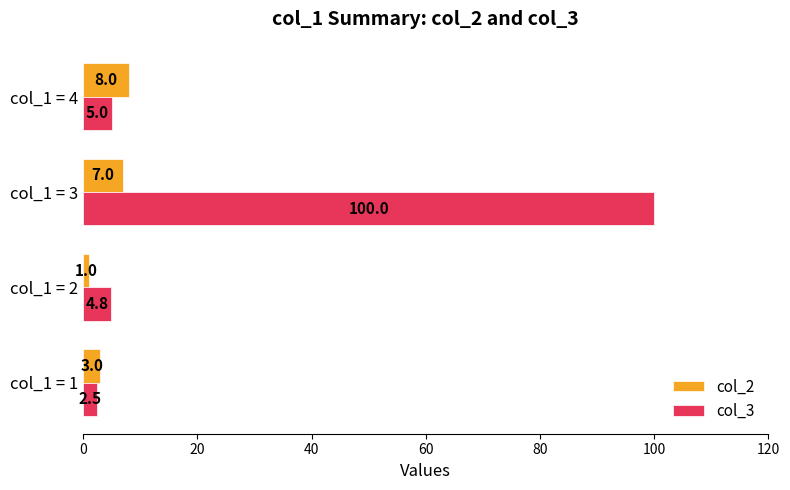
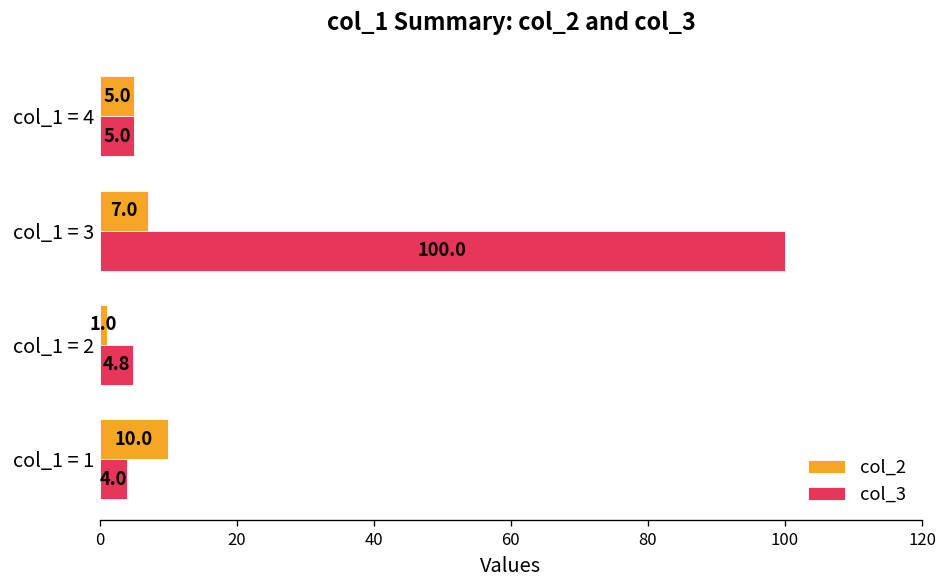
col_2, col_1 = 4: 8.0 -> 5.0
col_2, col_1 = 1: 3.0 -> 10.0
col_3, col_1 = 1: 2.5 -> 4.0
